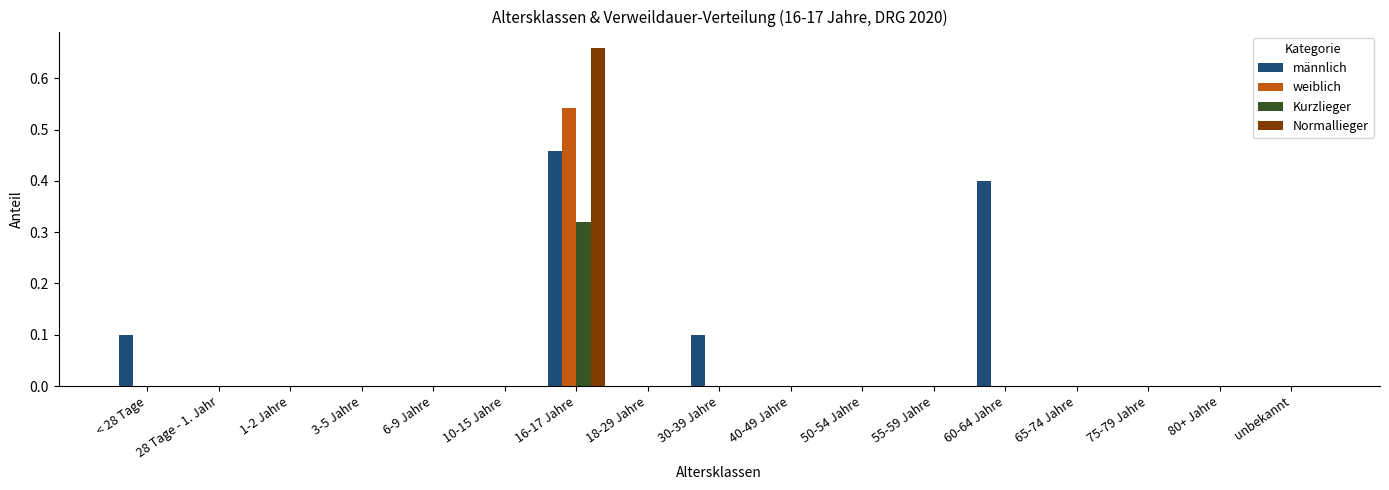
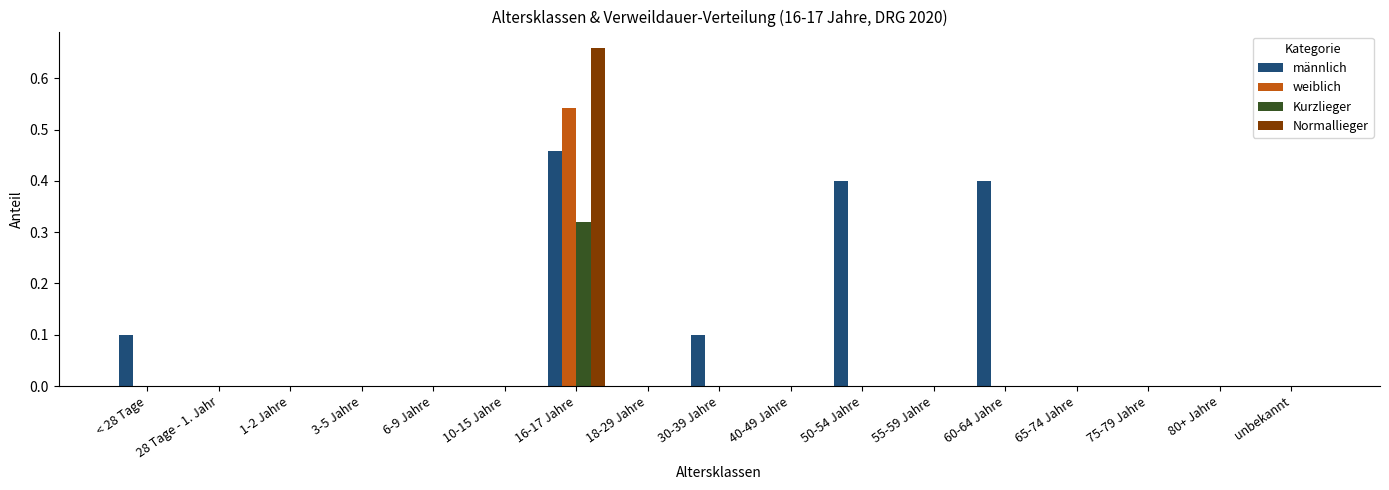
männlich, 50-54 Jahre: 0.0 -> 0.4
